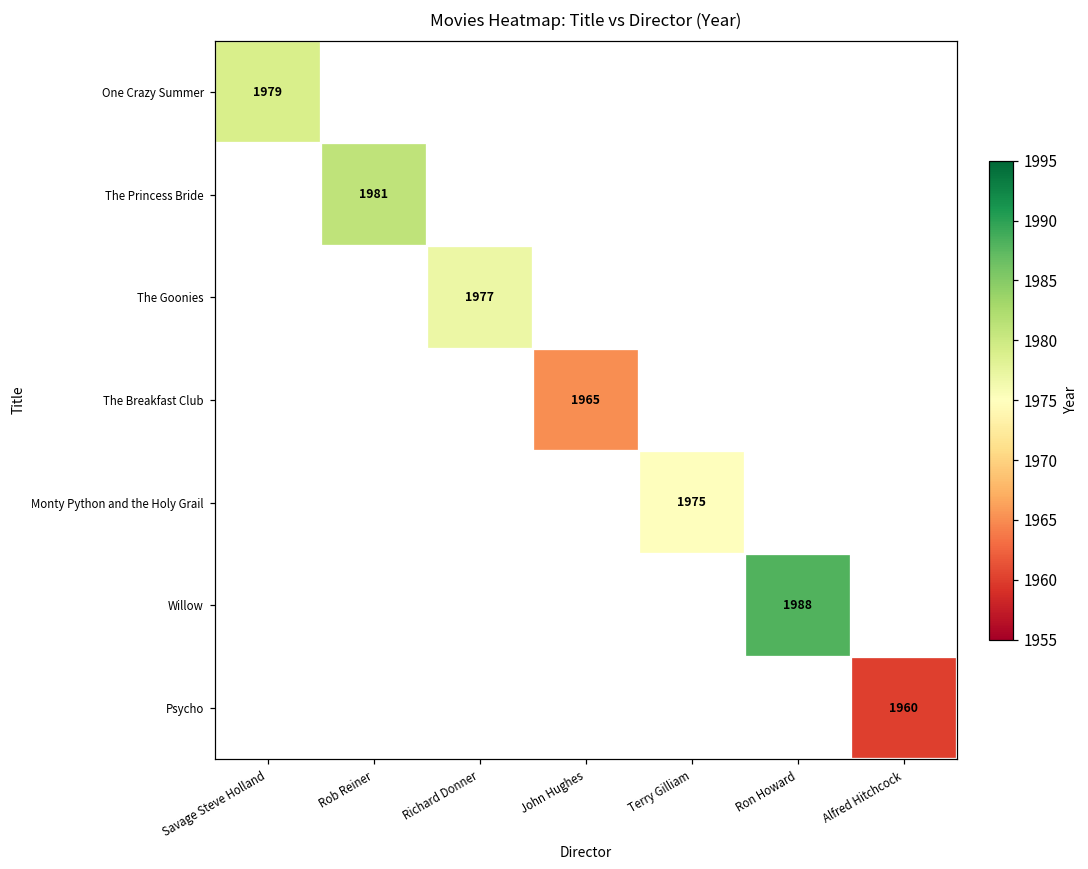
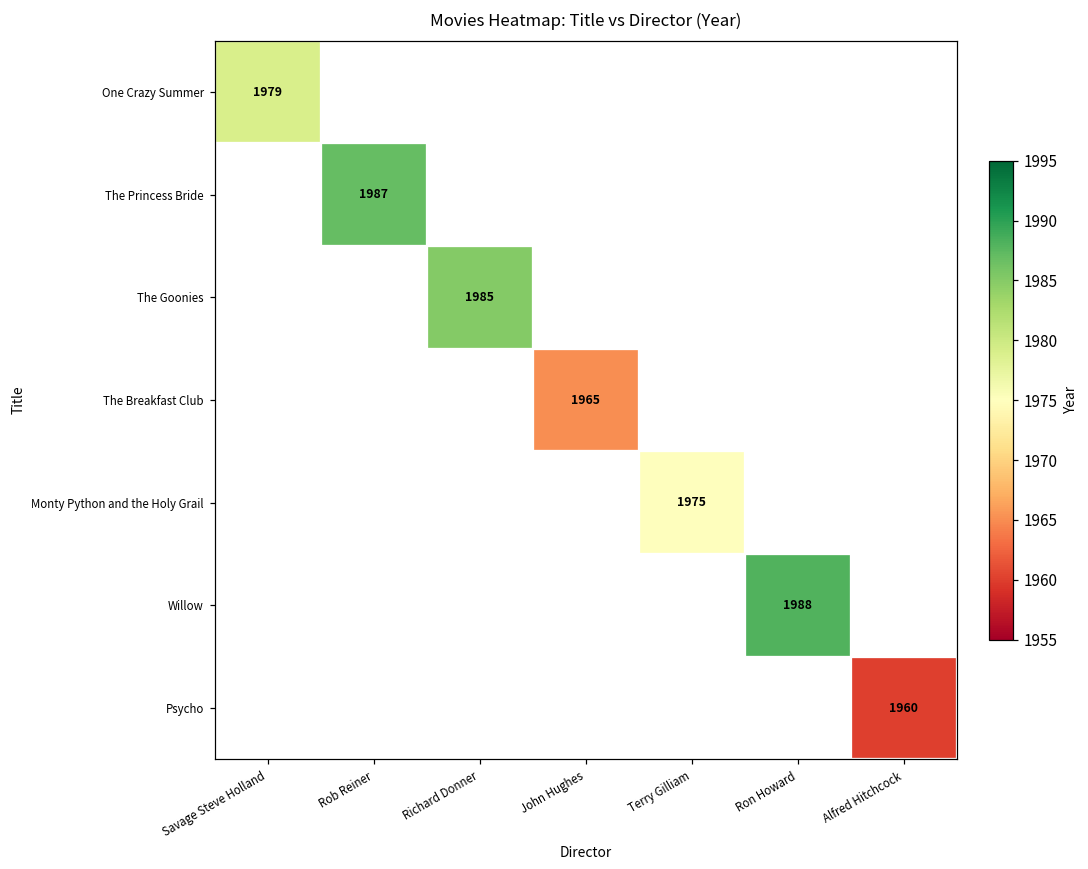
The Princess Bride, Rob Reiner: 1981 -> 1987
The Goonies, Richard Donner: 1977 -> 1985
